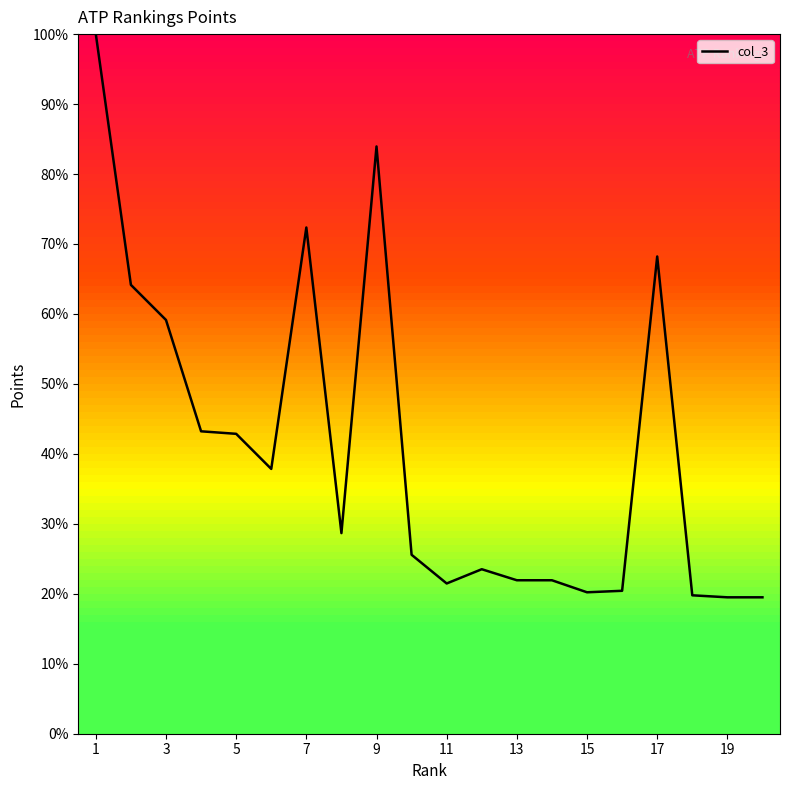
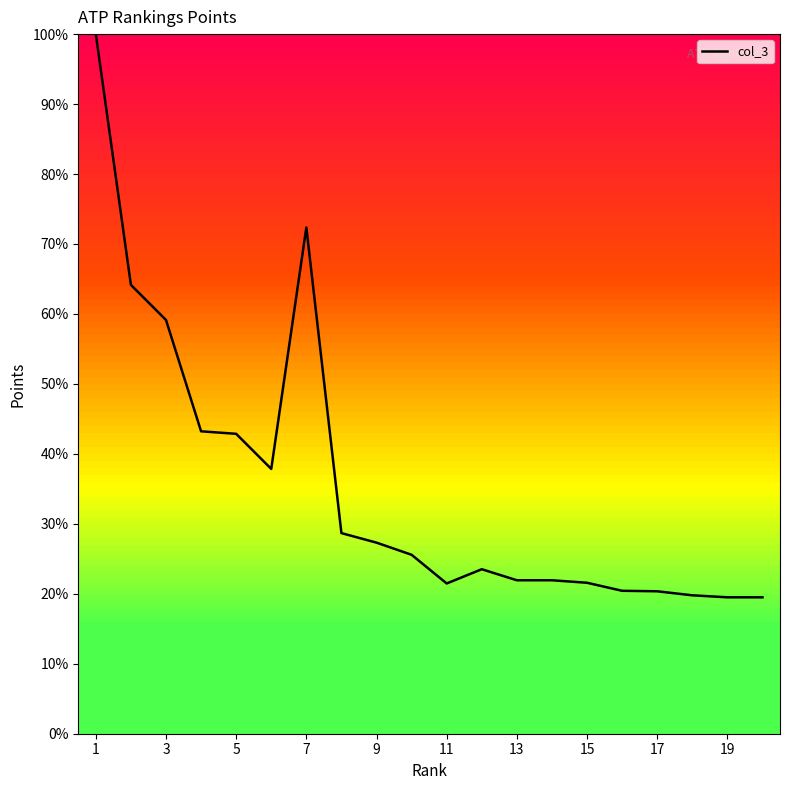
9: 84% -> 27%
15: 20% -> 22%
17: 68% -> 20%
